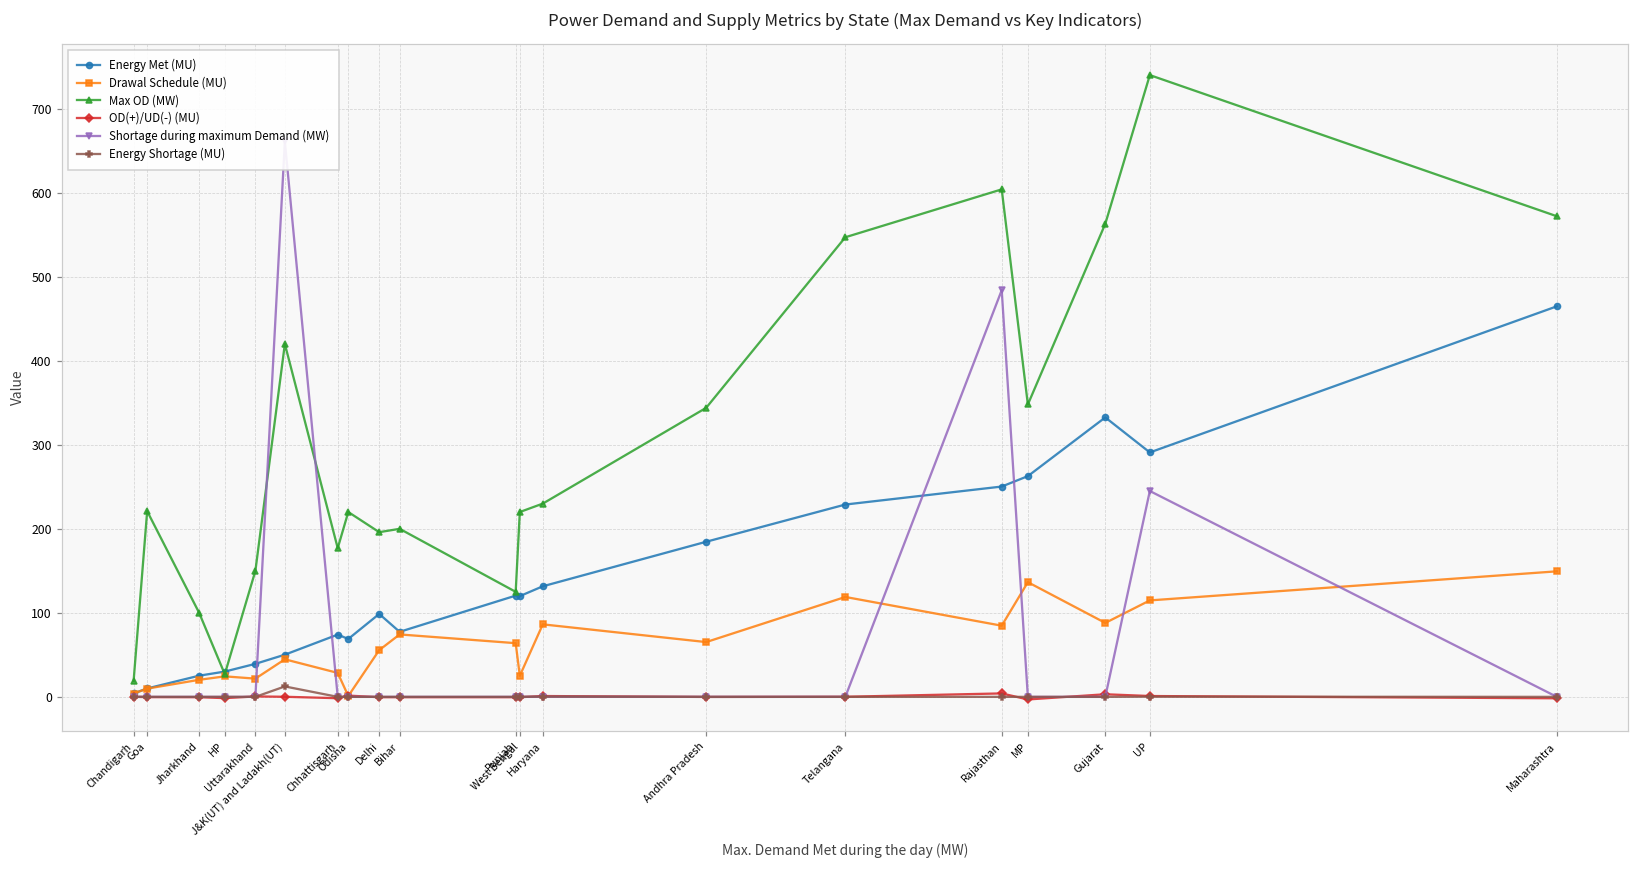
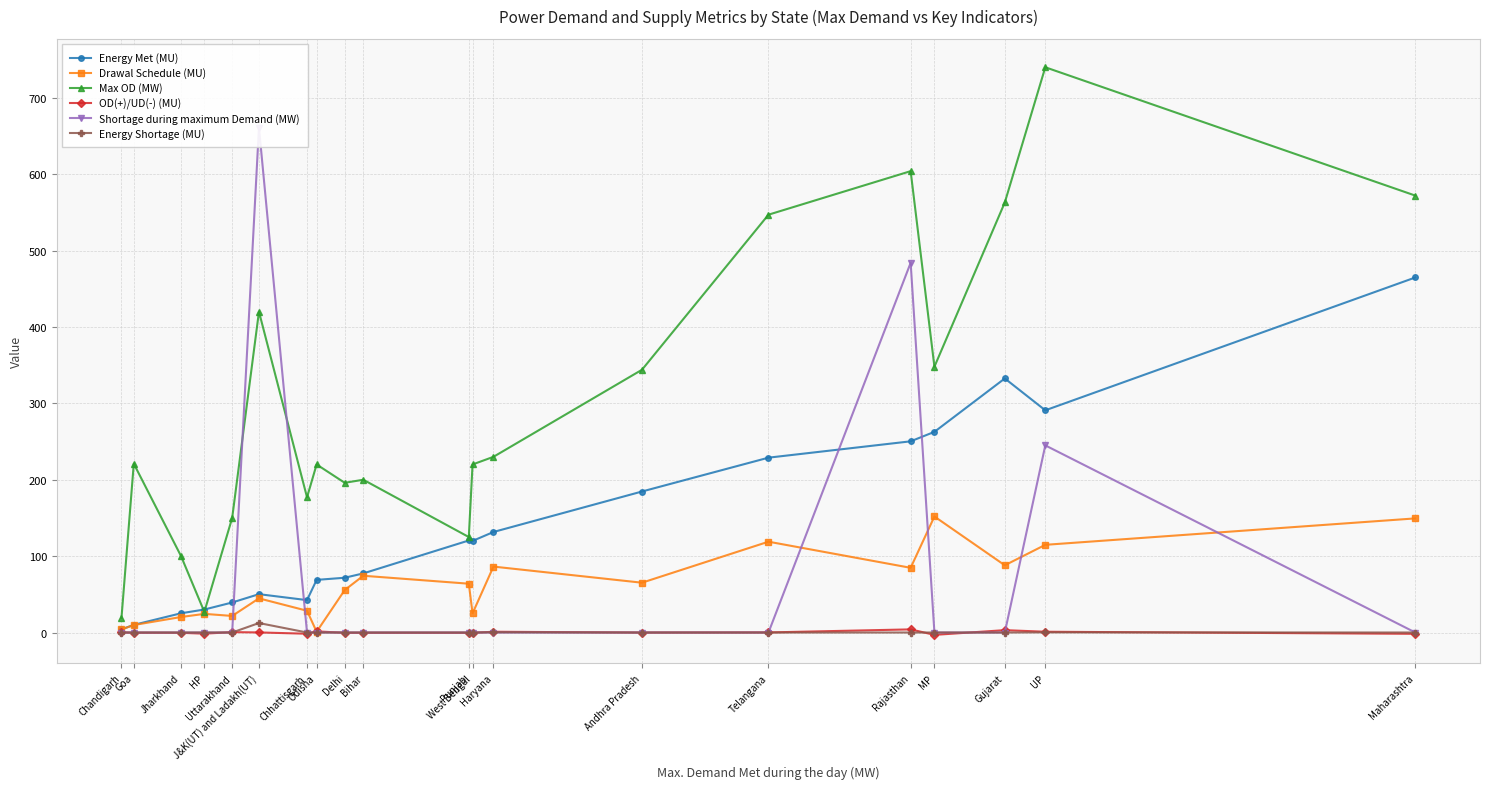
Energy Met (MU), Chhattisgarh: 70 -> 40
Energy Met (MU), Delhi: 100 -> 70
Drawal Schedule (MU), MP: 140 -> 150
